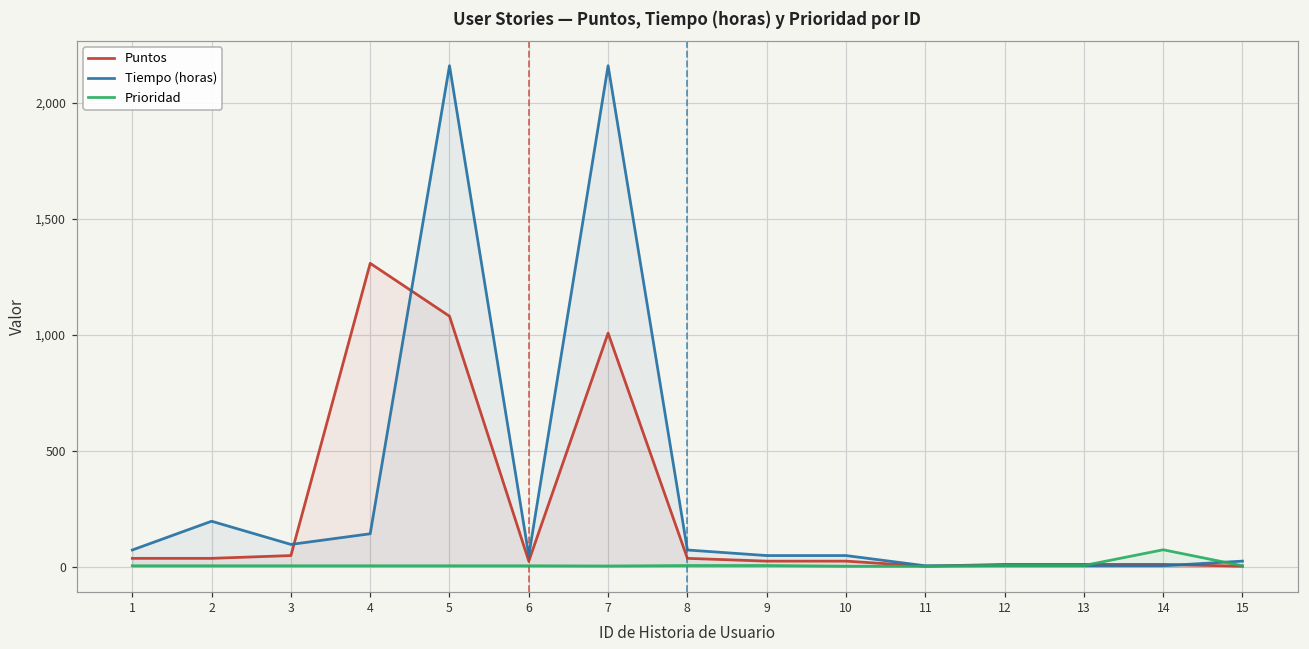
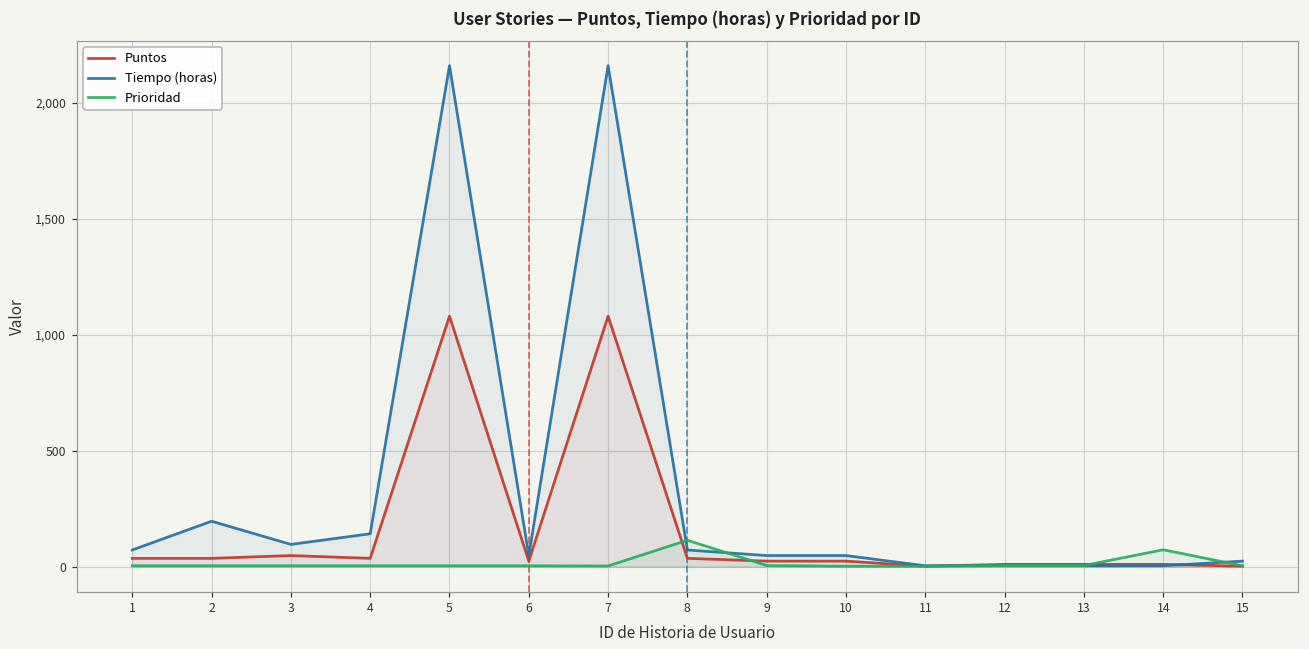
Puntos, 4: 1,310 -> 40
Puntos, 7: 1,010 -> 1,080
Prioridad, 8: 10 -> 110
